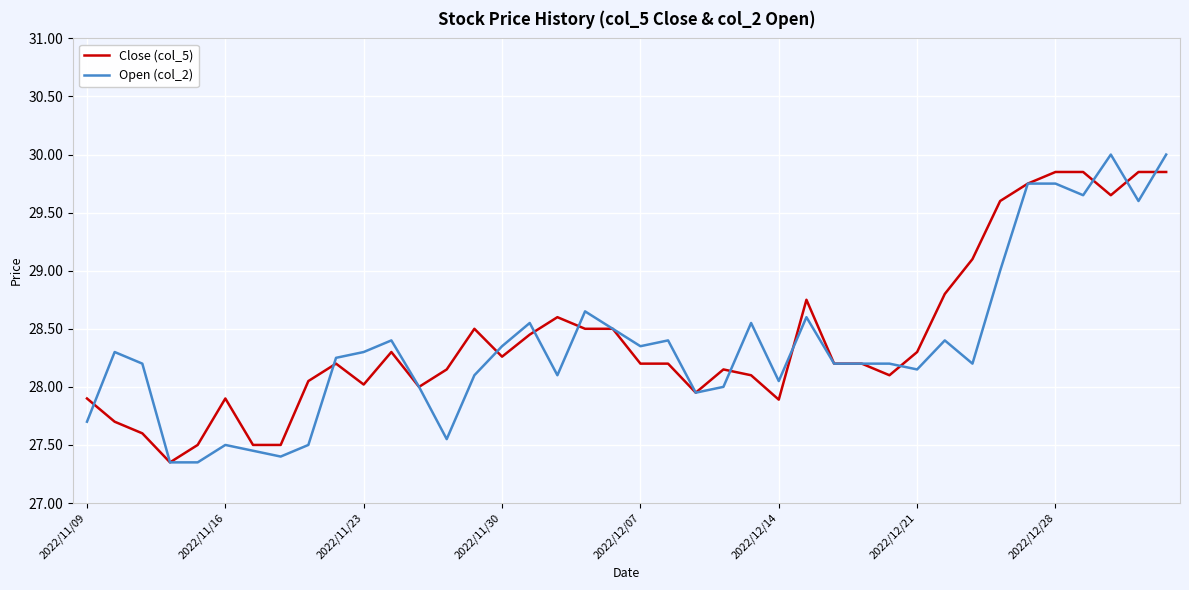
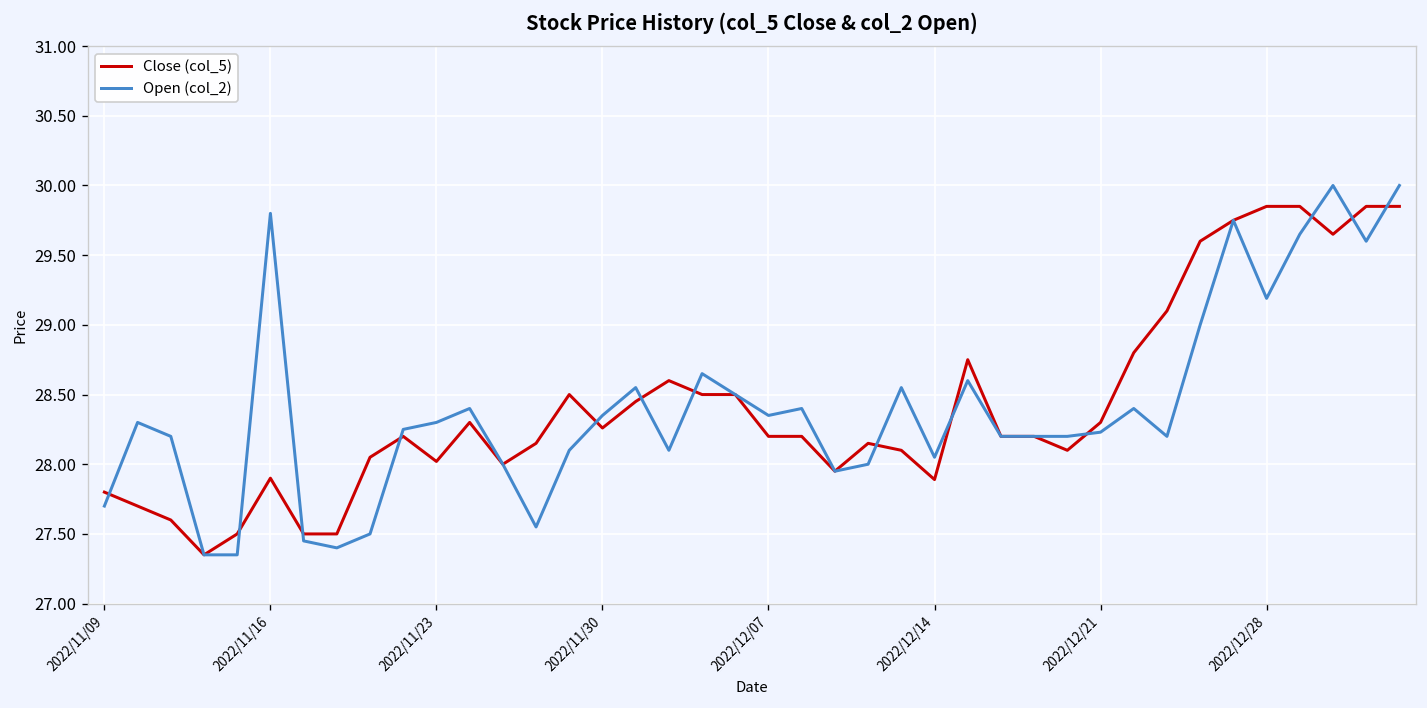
Close (col_5), 2022/11/09: 27.9 -> 27.8
Open (col_2), 2022/11/16: 27.5 -> 29.8
Open (col_2), 2022/12/21: 28.15 -> 28.23
Open (col_2), 2022/12/28: 29.75 -> 29.19
